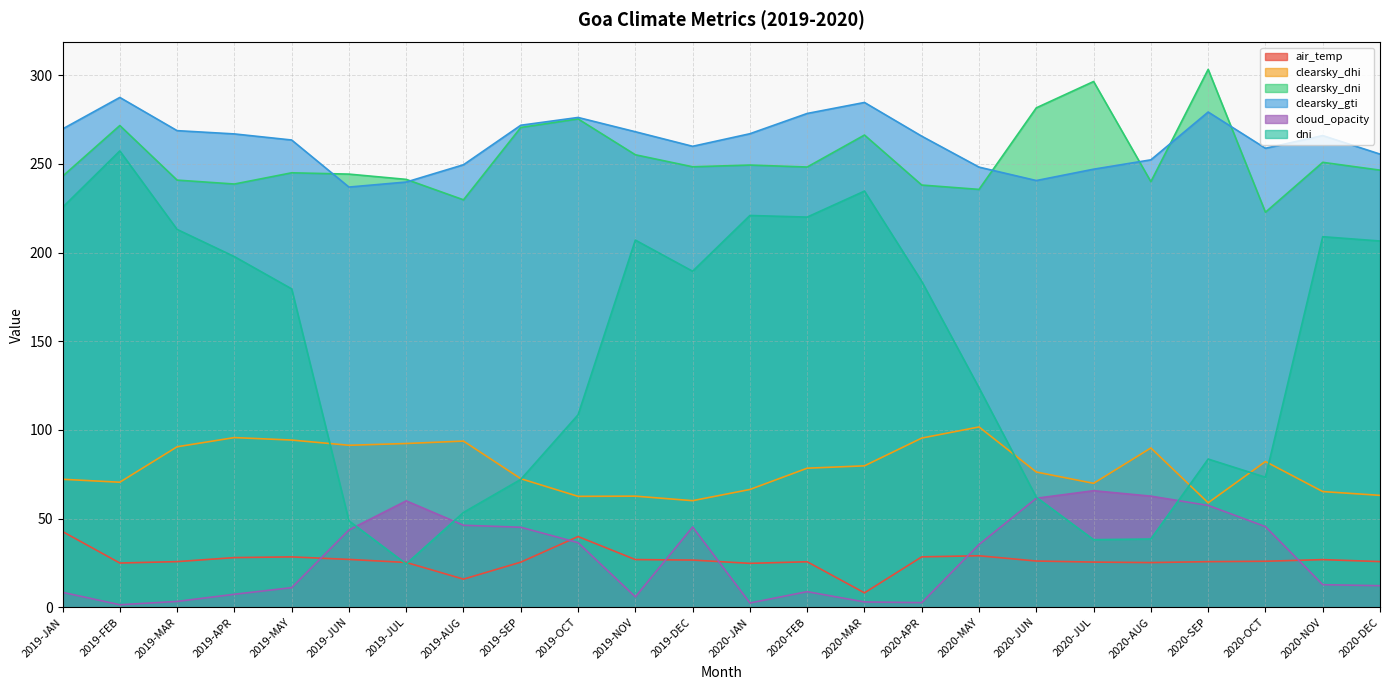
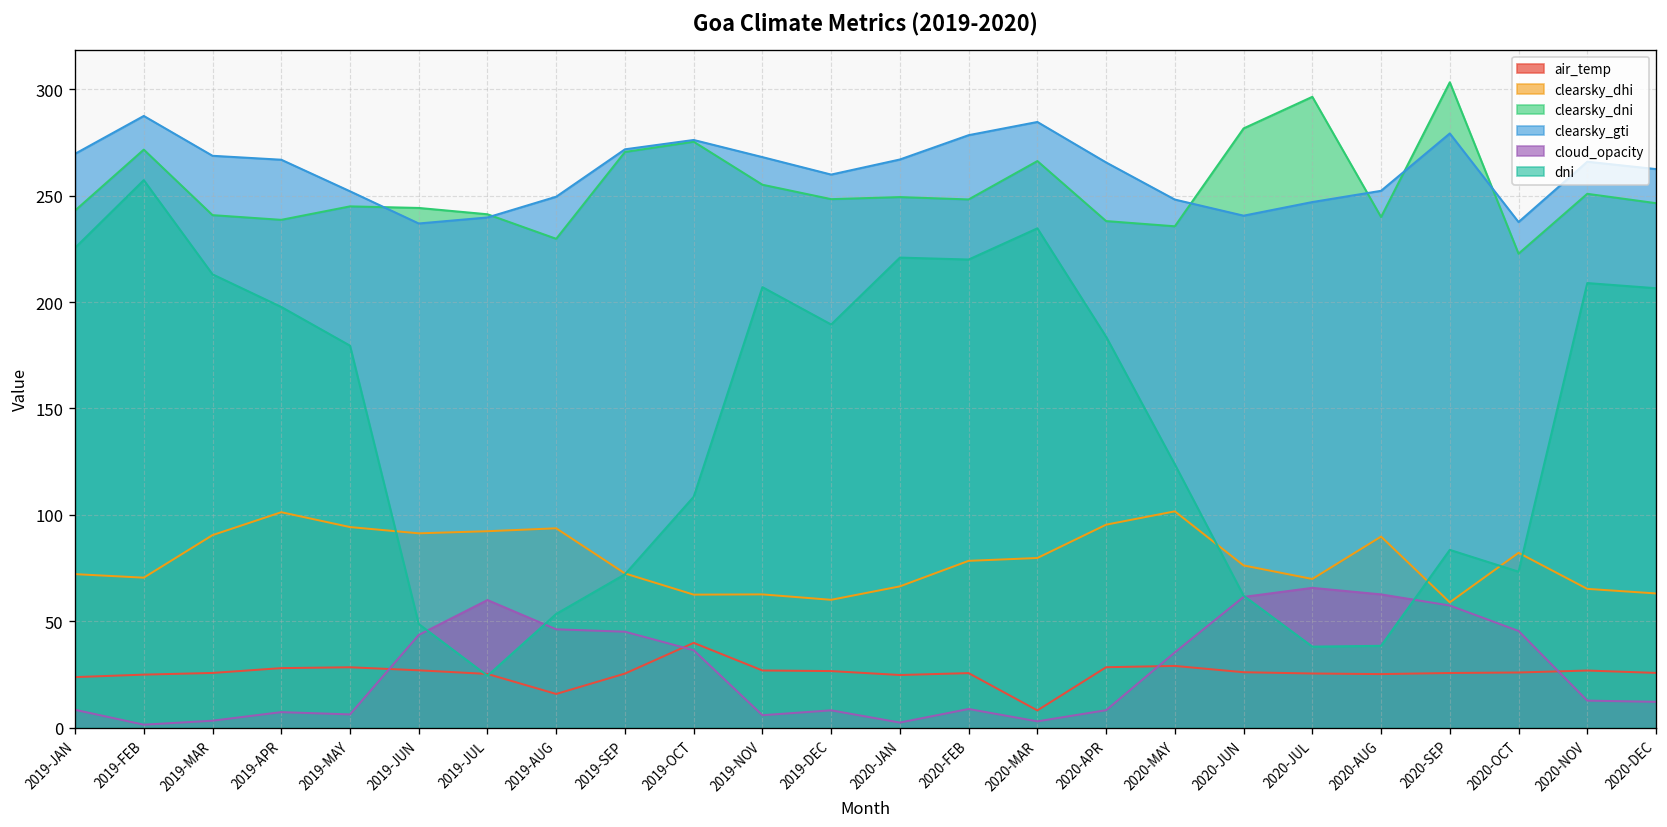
air_temp, 2019-JAN: 43 -> 24
clearsky_dhi, 2019-APR: 96 -> 101
clearsky_gti, 2019-MAY: 263 -> 252
cloud_opacity, 2019-MAY: 11 -> 6
cloud_opacity, 2019-DEC: 45 -> 8
cloud_opacity, 2020-APR: 3 -> 8
clearsky_gti, 2020-OCT: 259 -> 238
clearsky_gti, 2020-DEC: 256 -> 262
